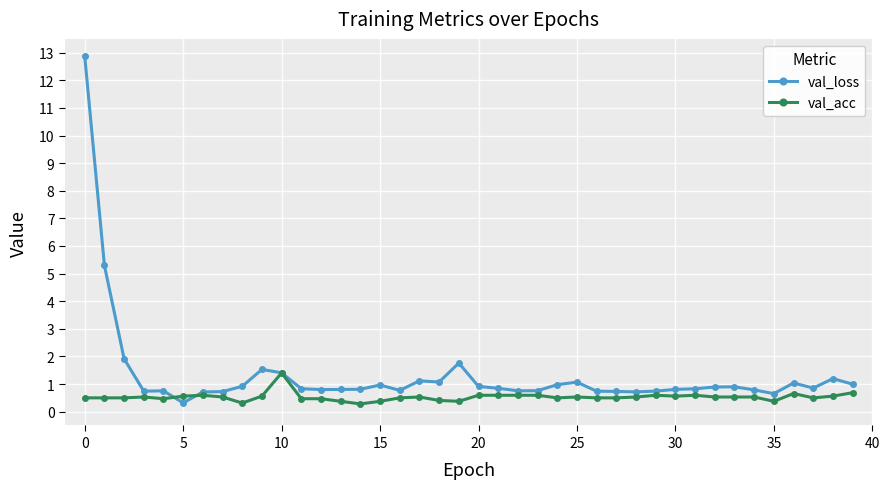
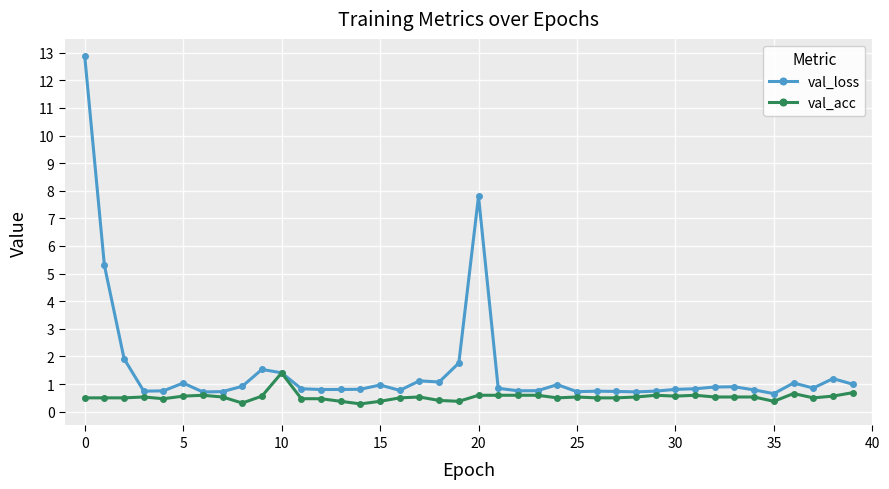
val_loss, 5: 0.3 -> 1.0
val_loss, 20: 0.9 -> 7.8
val_loss, 25: 1.1 -> 0.7
